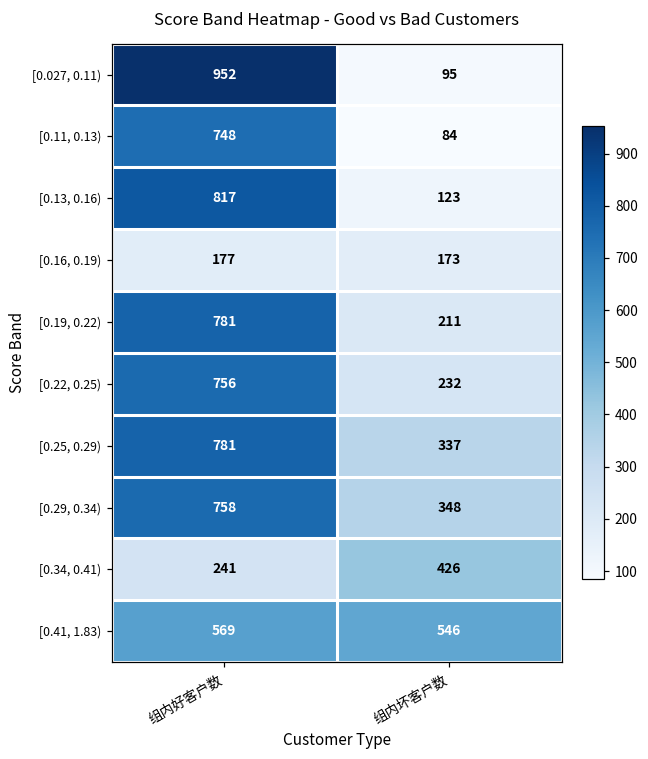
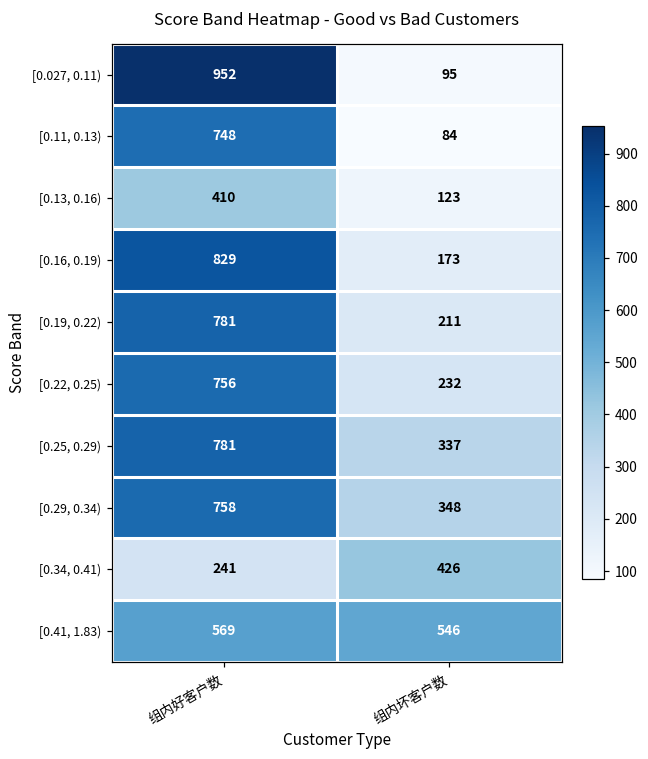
[0.13, 0.16), 组内好客户数: 817 -> 410
[0.16, 0.19), 组内好客户数: 177 -> 829
